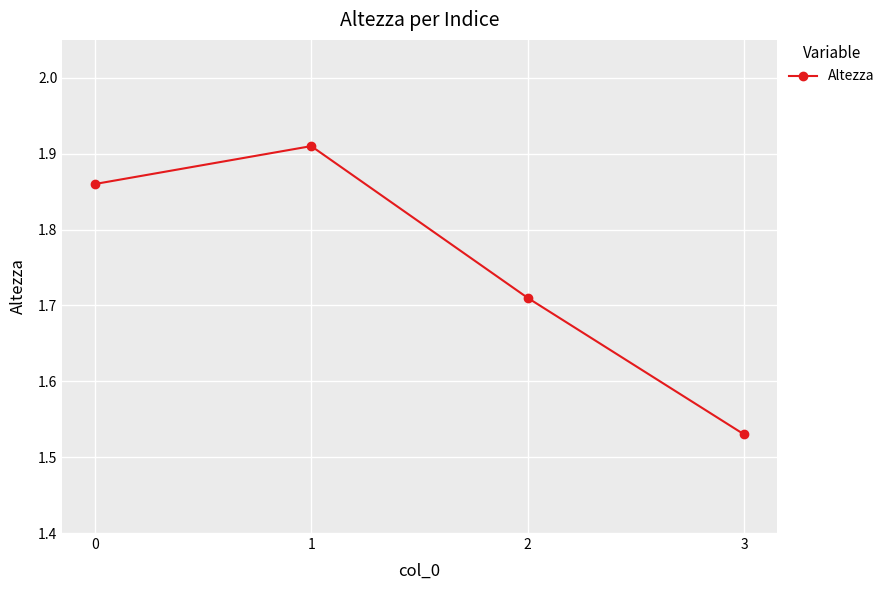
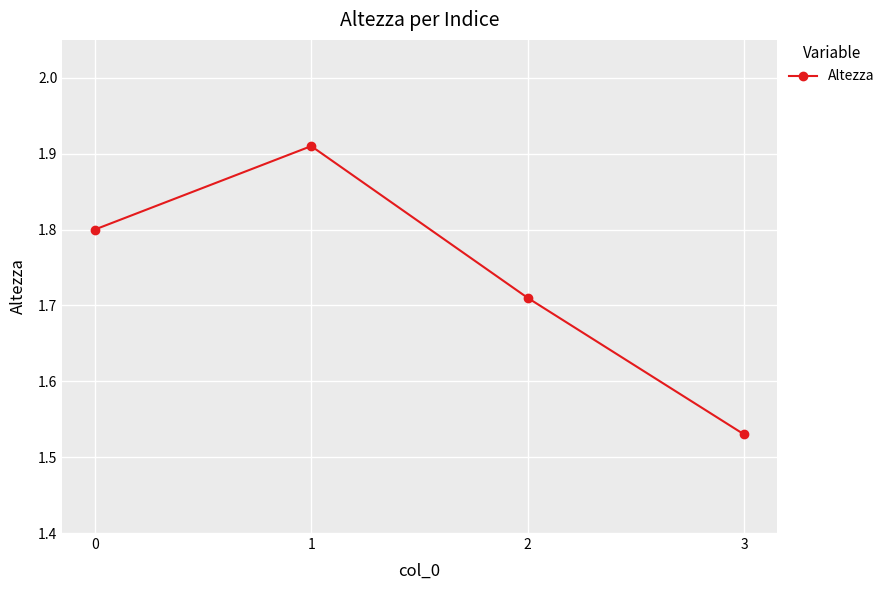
0: 1.86 -> 1.80
